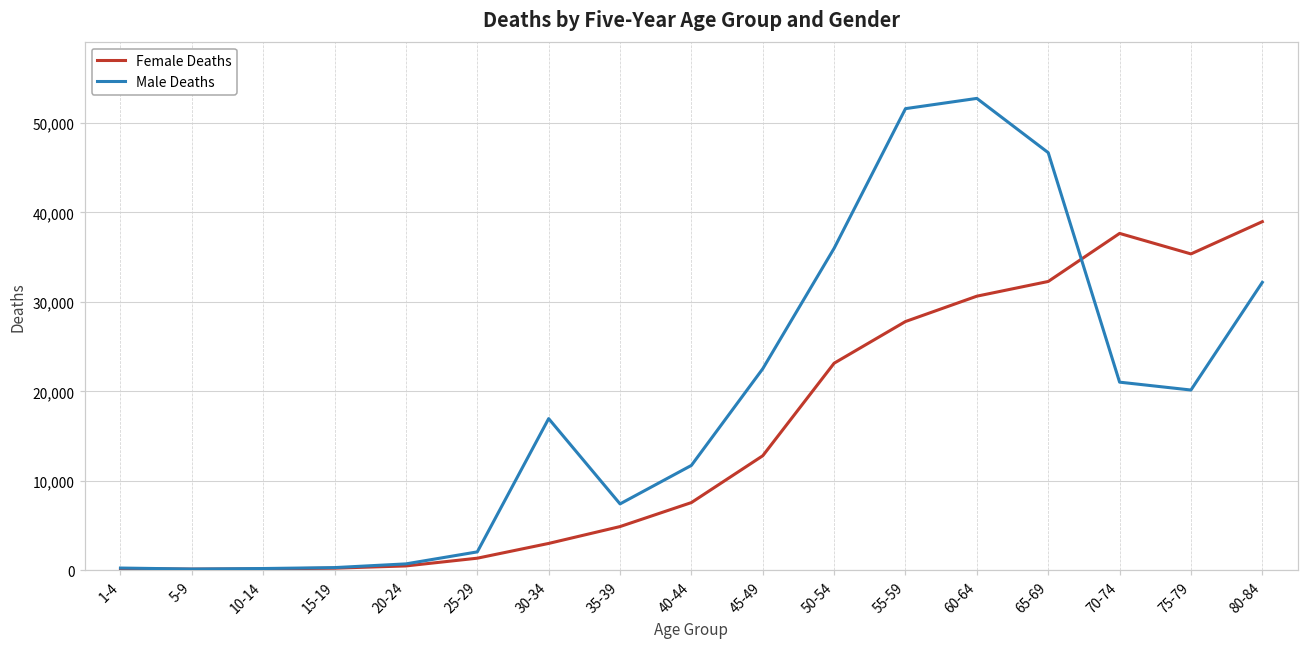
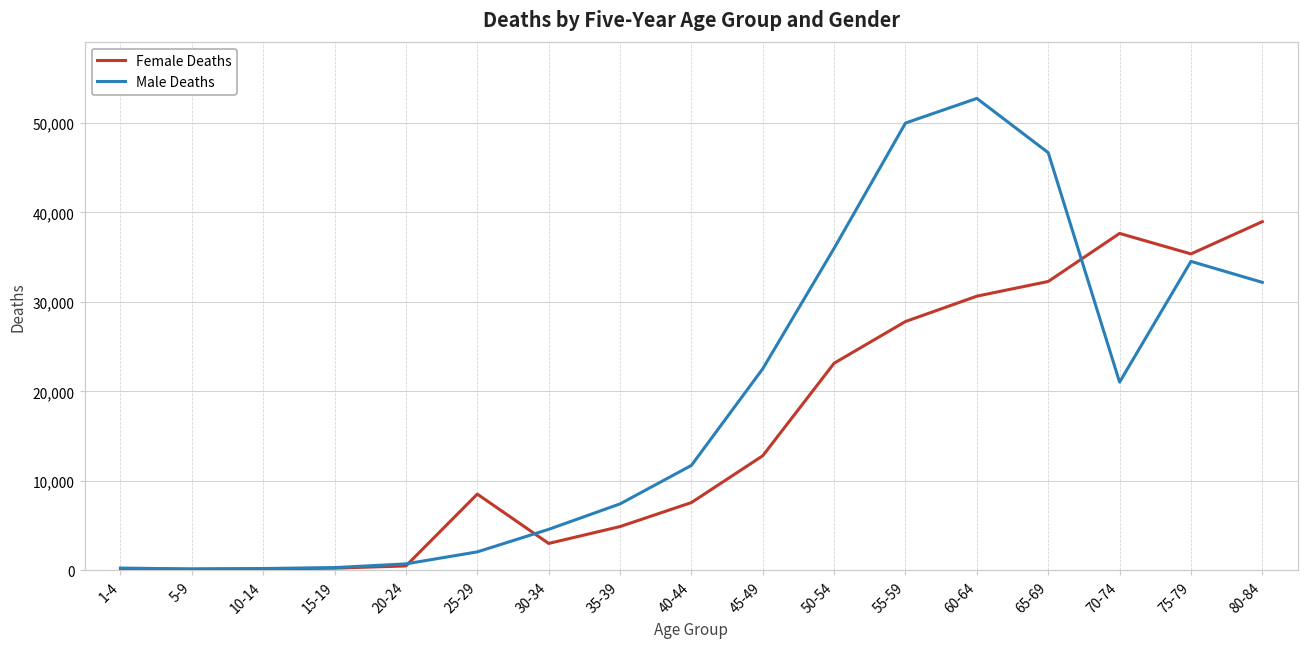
Female Deaths, 25-29: 1,000 -> 9,000
Male Deaths, 30-34: 17,000 -> 5,000
Male Deaths, 55-59: 52,000 -> 50,000
Male Deaths, 75-79: 20,000 -> 35,000
